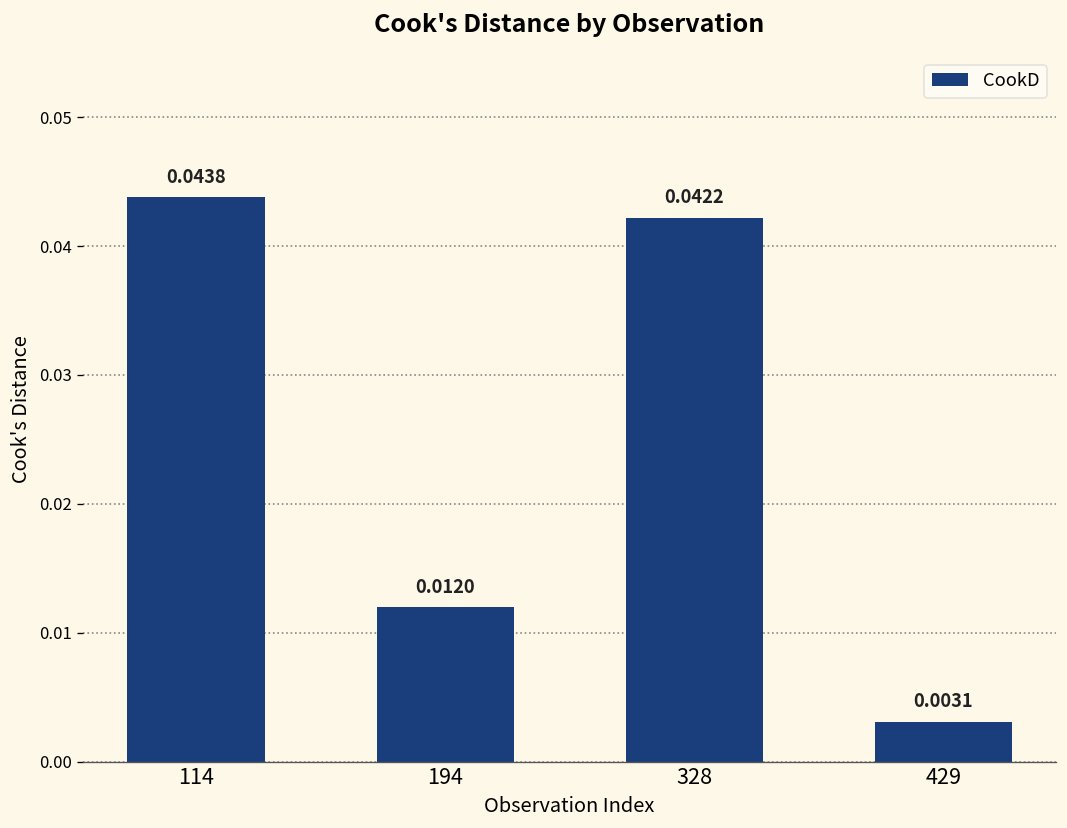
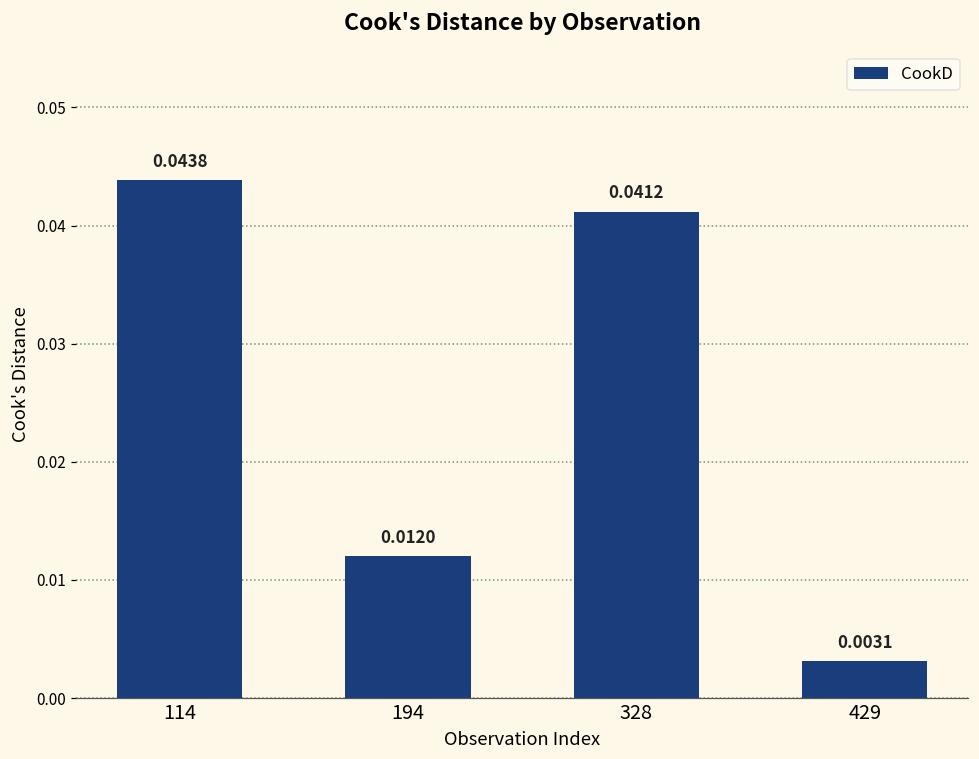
328: 0.0422 -> 0.0412
